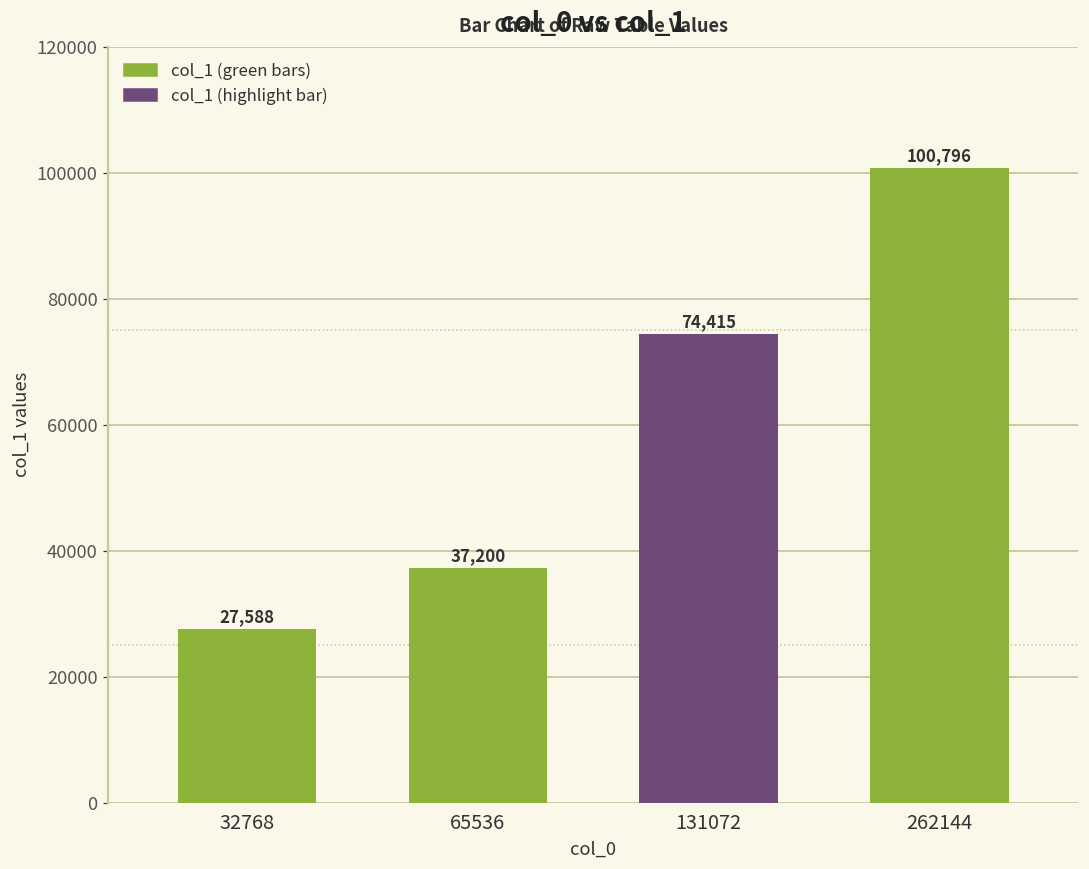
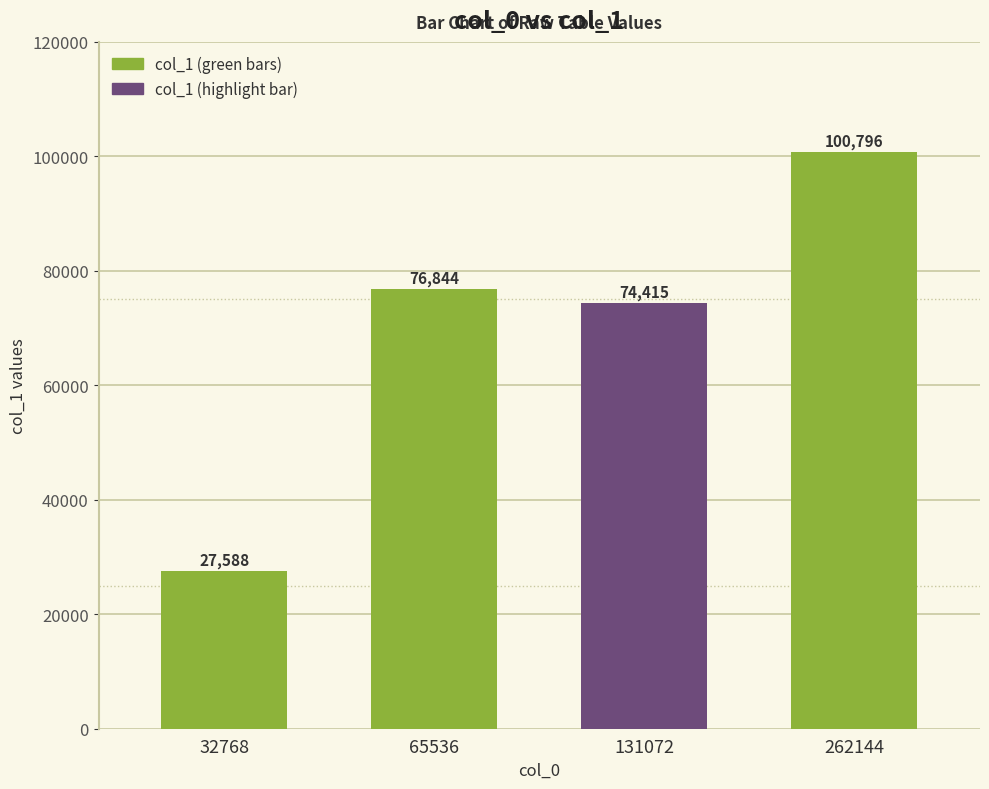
65536: 37,200 -> 76,844
